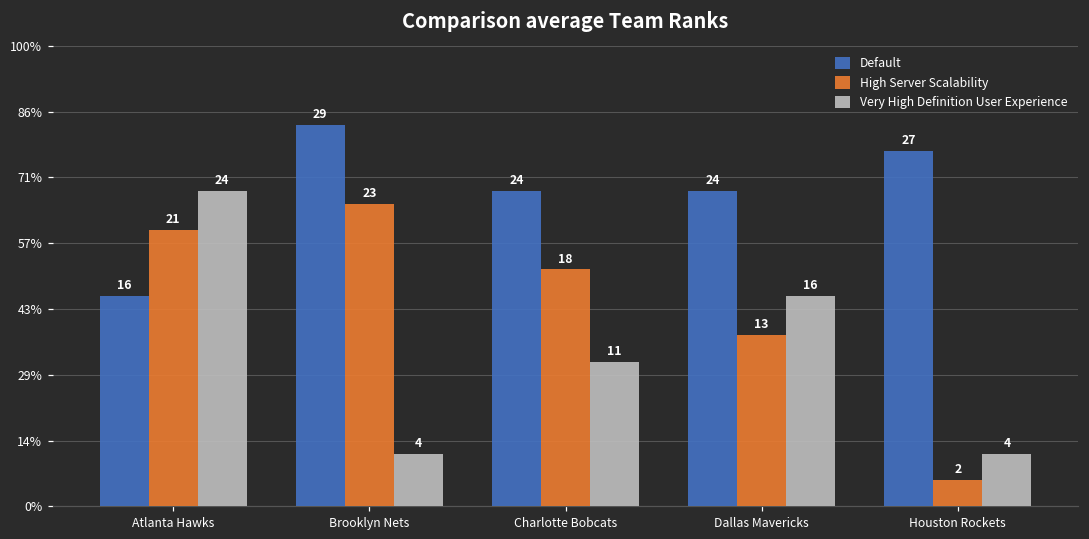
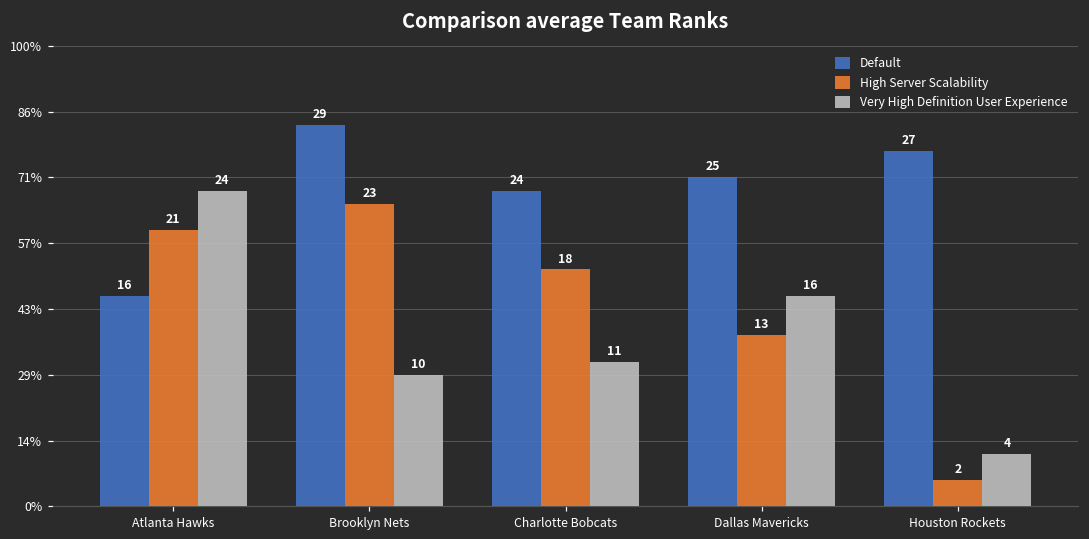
Very High Definition User Experience, Brooklyn Nets: 4 -> 10
Default, Dallas Mavericks: 24 -> 25
